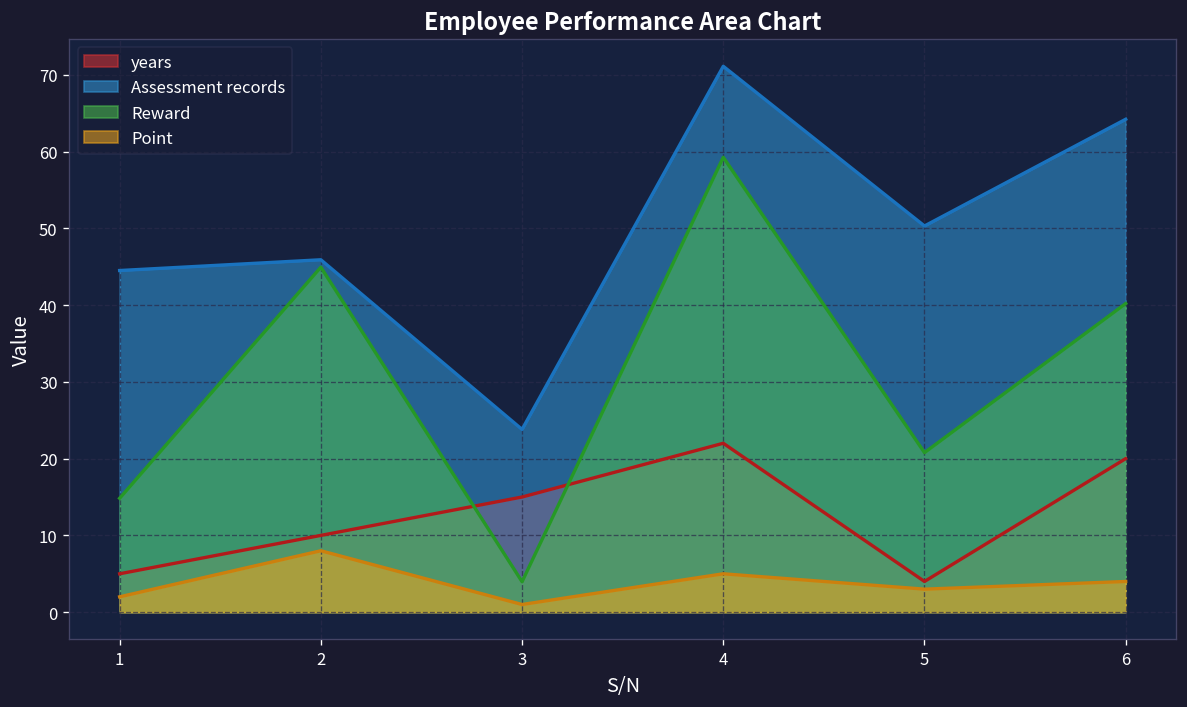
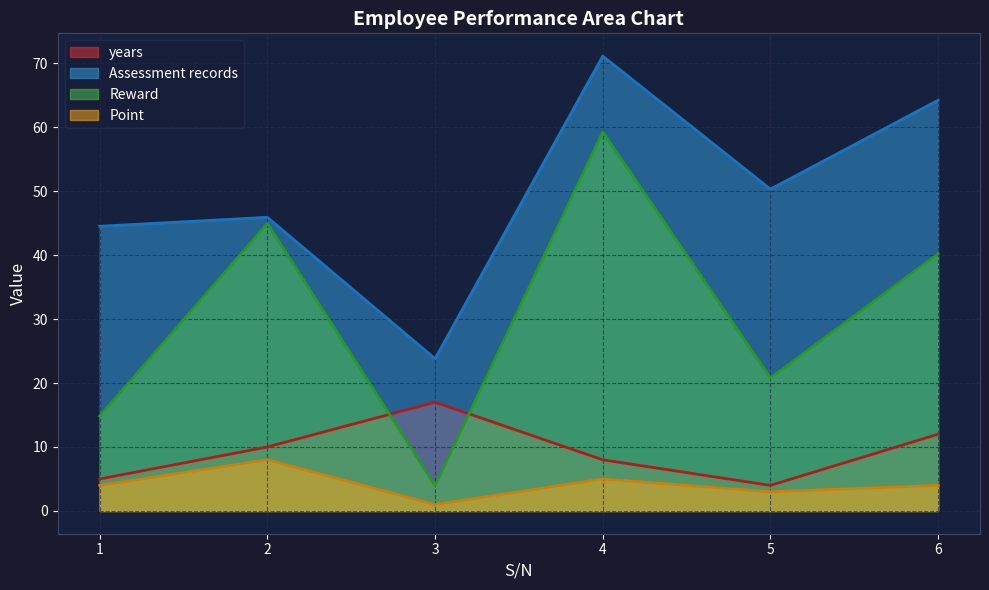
Point, 1: 2 -> 4
years, 3: 15 -> 17
years, 4: 22 -> 8
years, 6: 20 -> 12
